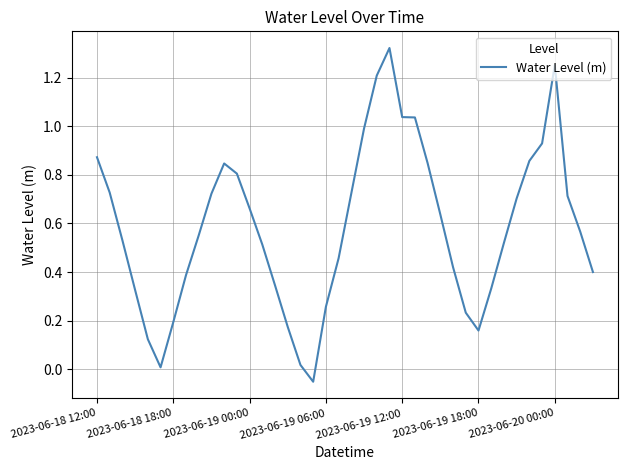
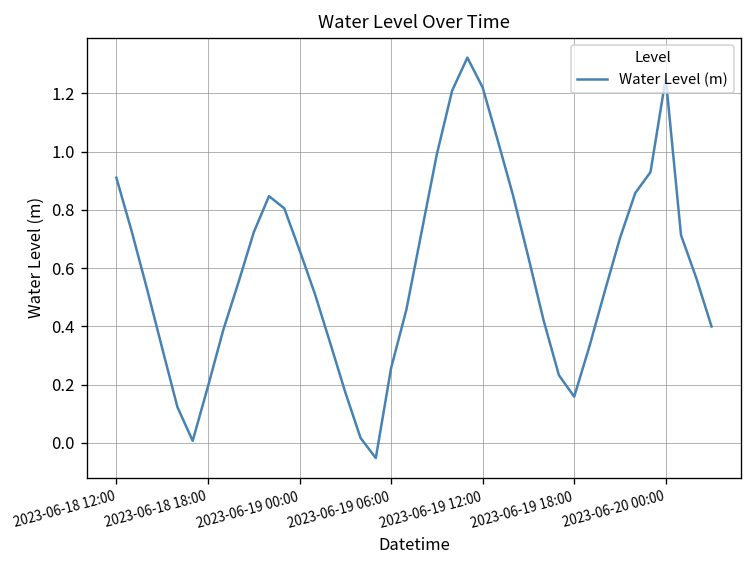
2023-06-18 12:00: 0.87 -> 0.91
2023-06-19 12:00: 1.04 -> 1.22
